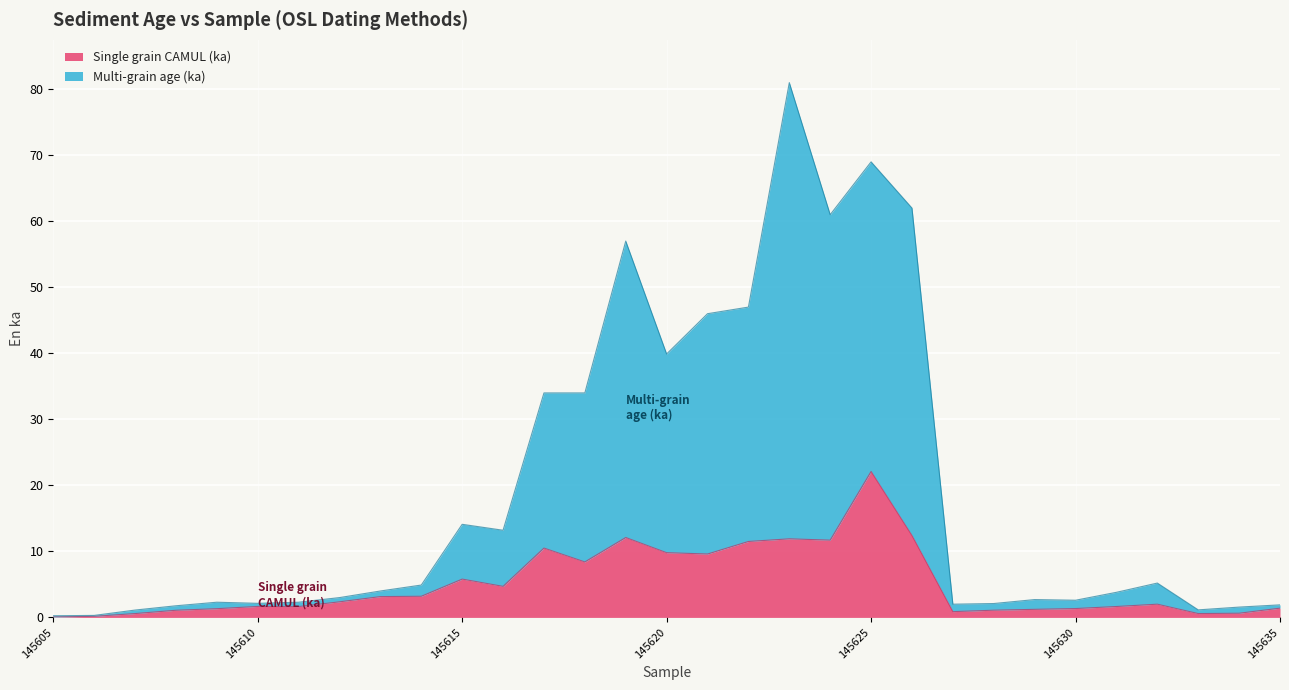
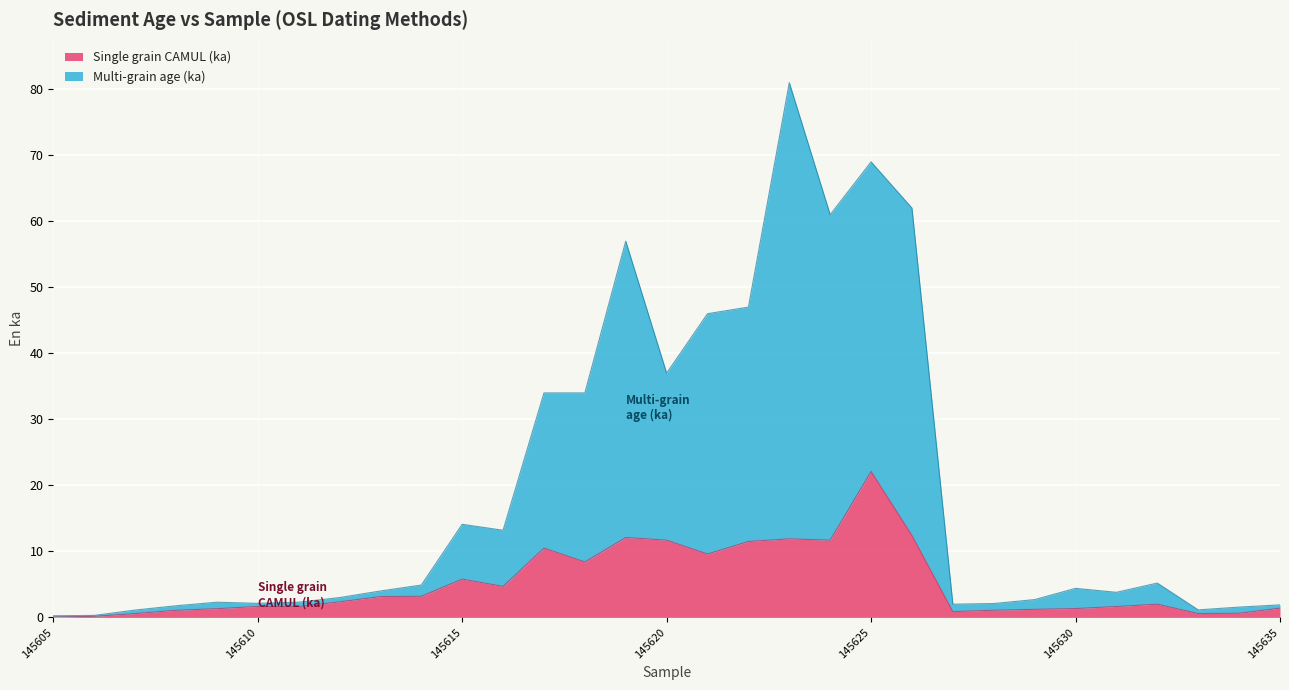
Single grain CAMUL (ka), 145620: 10 -> 12
Multi-grain age (ka), 145620: 40 -> 37
Multi-grain age (ka), 145630: 3 -> 4
